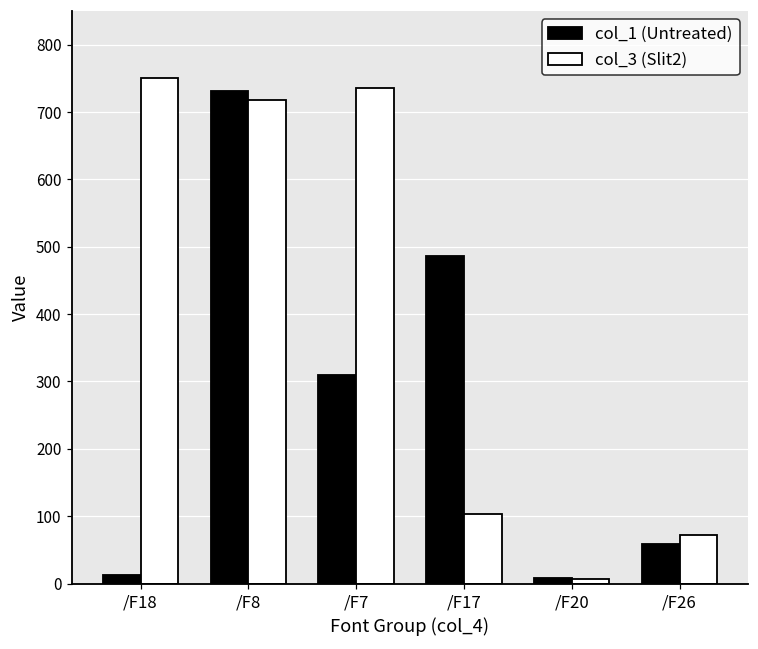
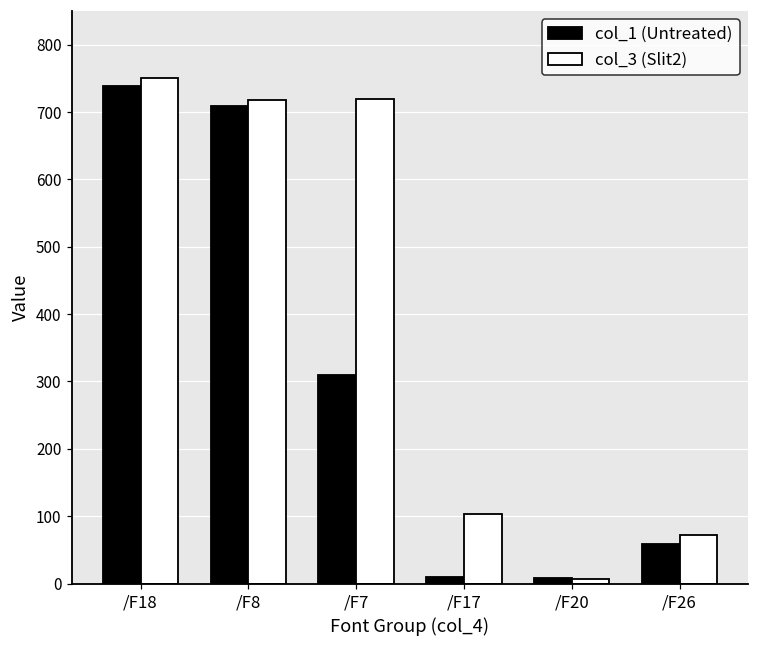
col_1 (Untreated), /F18: 10 -> 740
col_1 (Untreated), /F8: 730 -> 710
col_3 (Slit2), /F7: 740 -> 720
col_1 (Untreated), /F17: 490 -> 10
